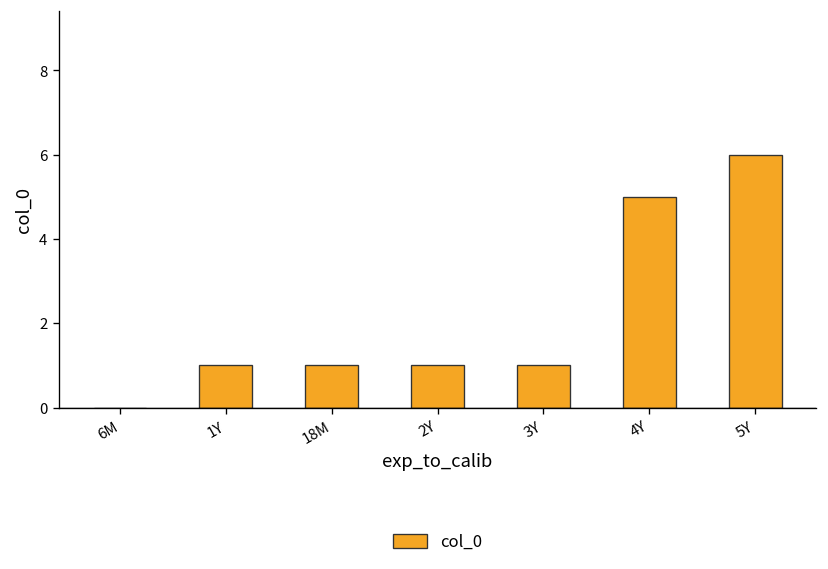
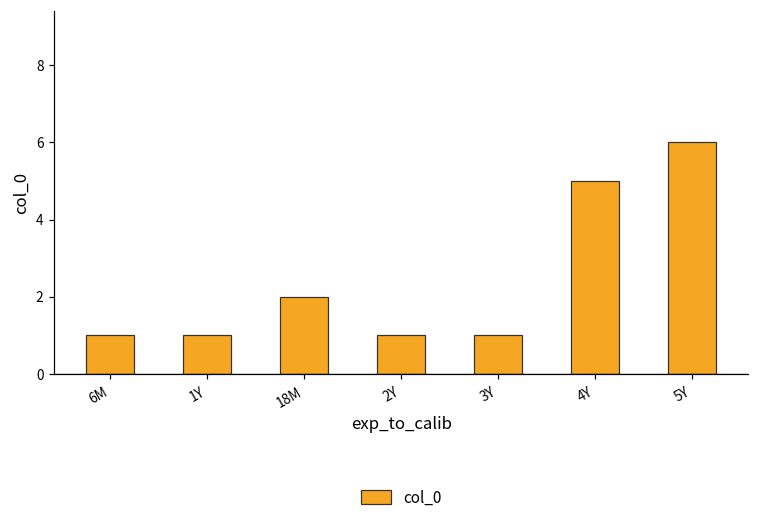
6M: 0 -> 1
18M: 1 -> 2
